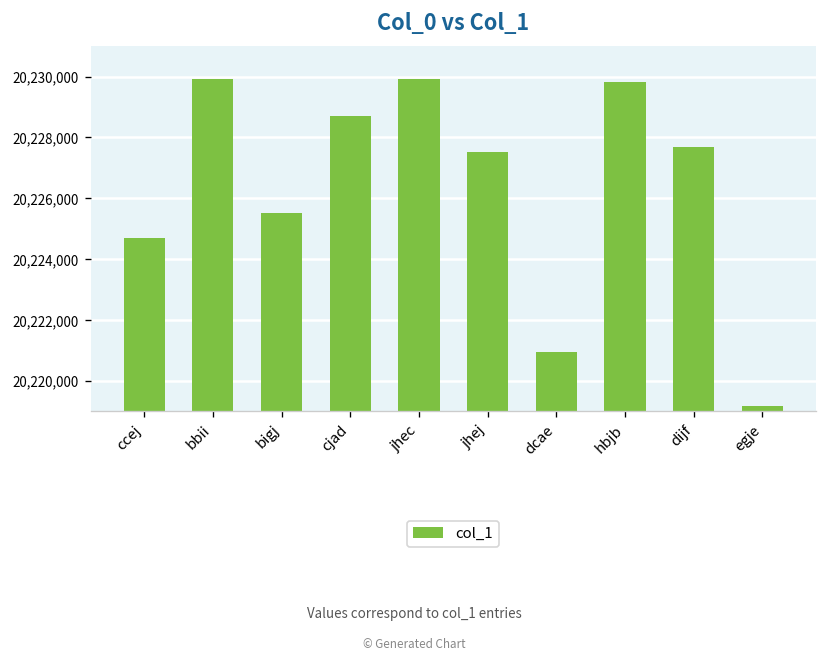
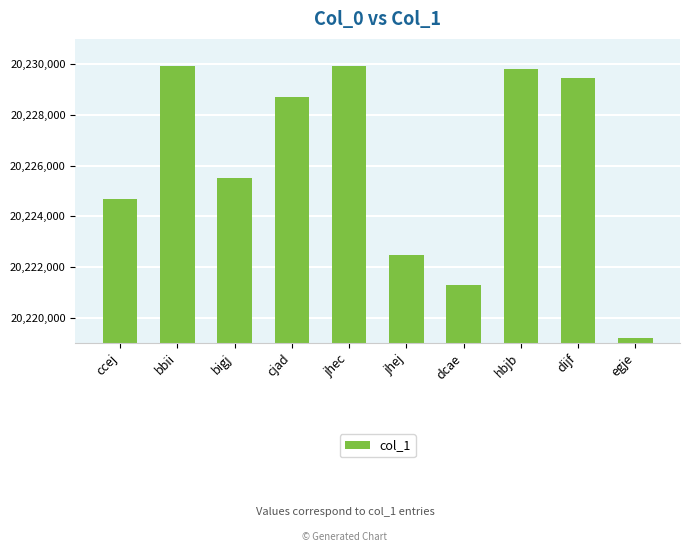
jhej: 20,227,500 -> 20,222,500
dcae: 20,221,000 -> 20,221,300
dijf: 20,227,700 -> 20,229,500
